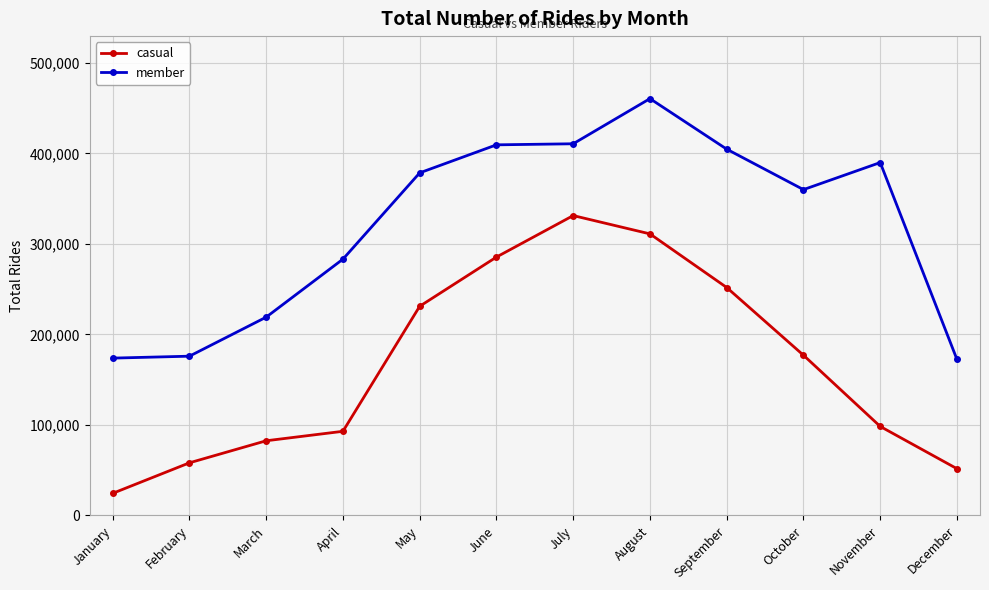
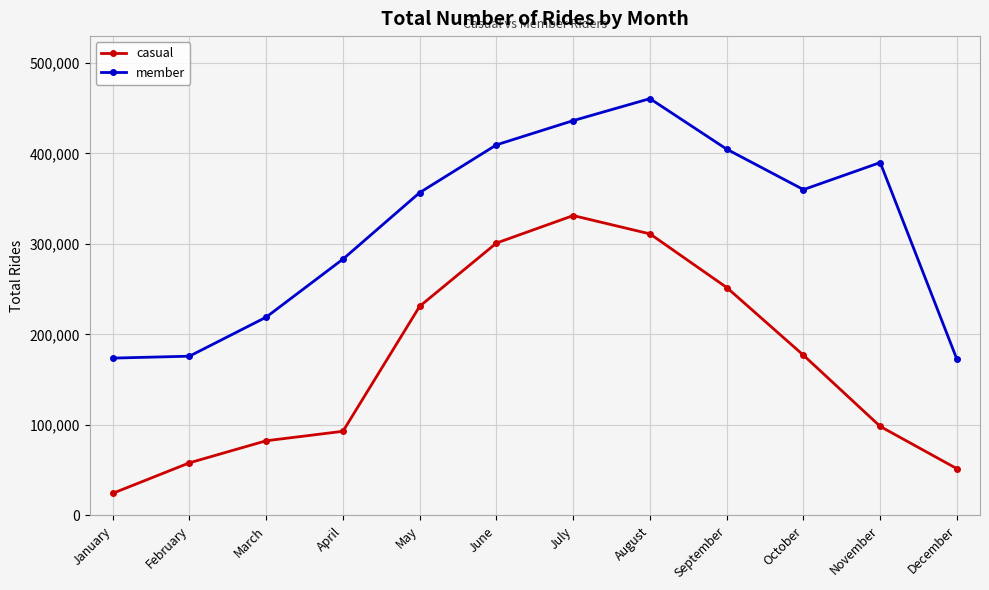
member, May: 380,000 -> 360,000
casual, June: 290,000 -> 300,000
member, July: 410,000 -> 440,000
